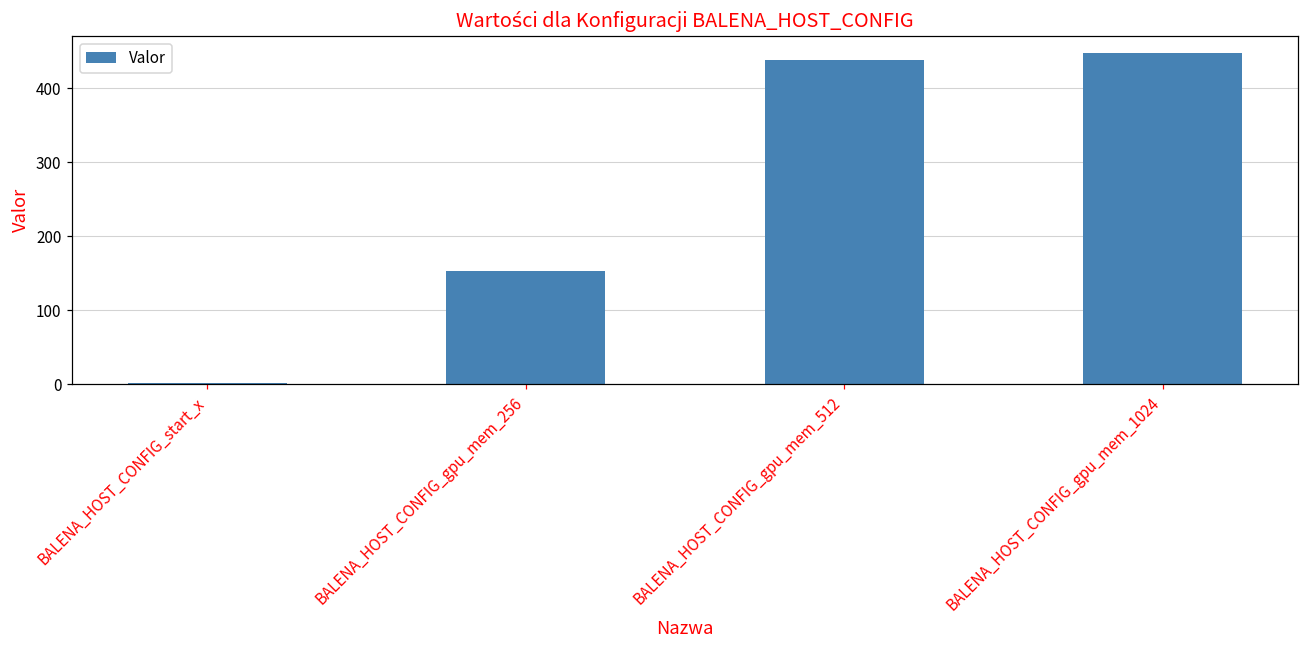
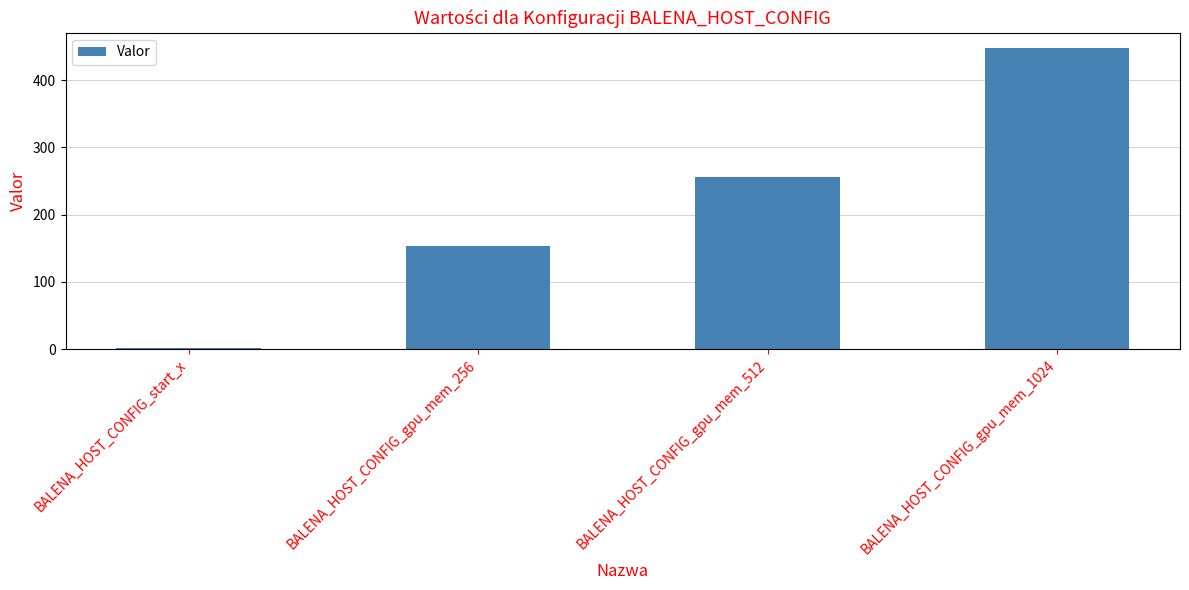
BALENA_HOST_CONFIG_gpu_mem_512: 440 -> 260
